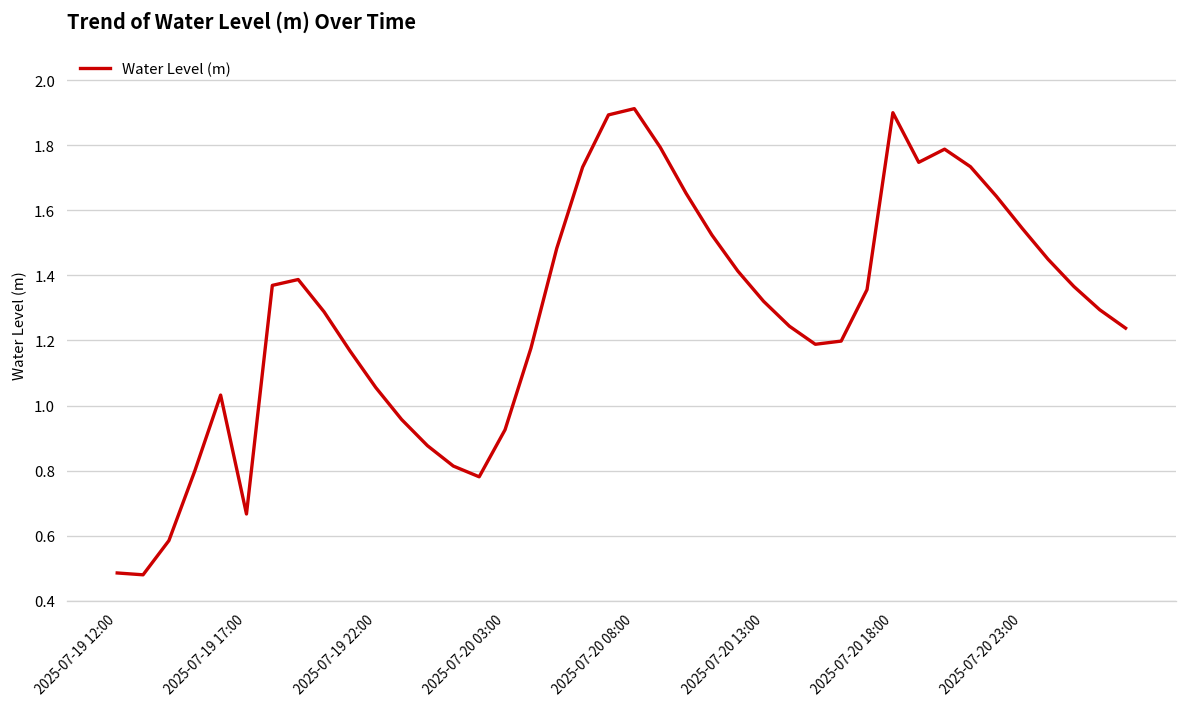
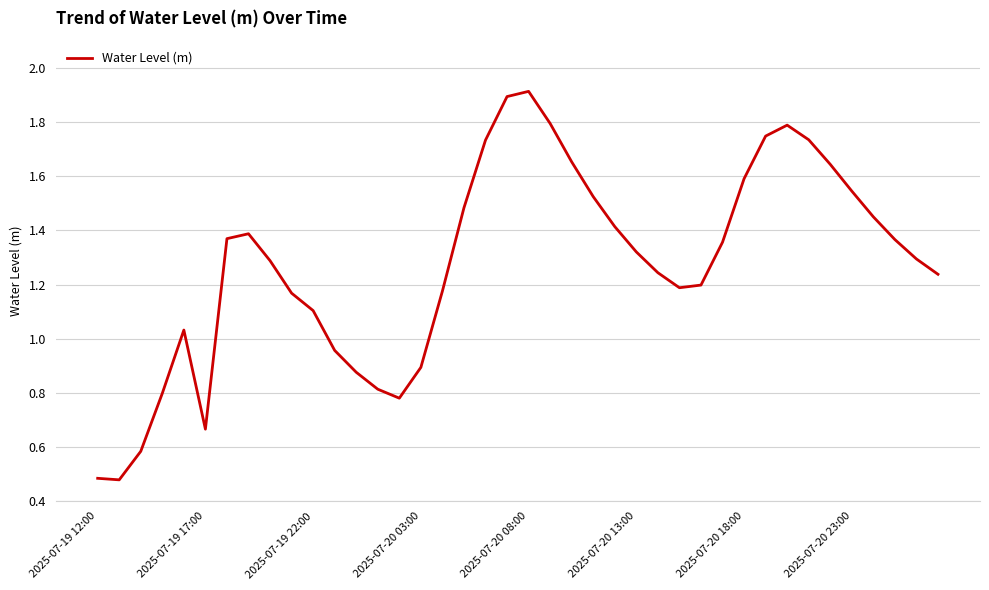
2025-07-19 22:00: 1.06 -> 1.10
2025-07-20 03:00: 0.93 -> 0.89
2025-07-20 18:00: 1.90 -> 1.59
